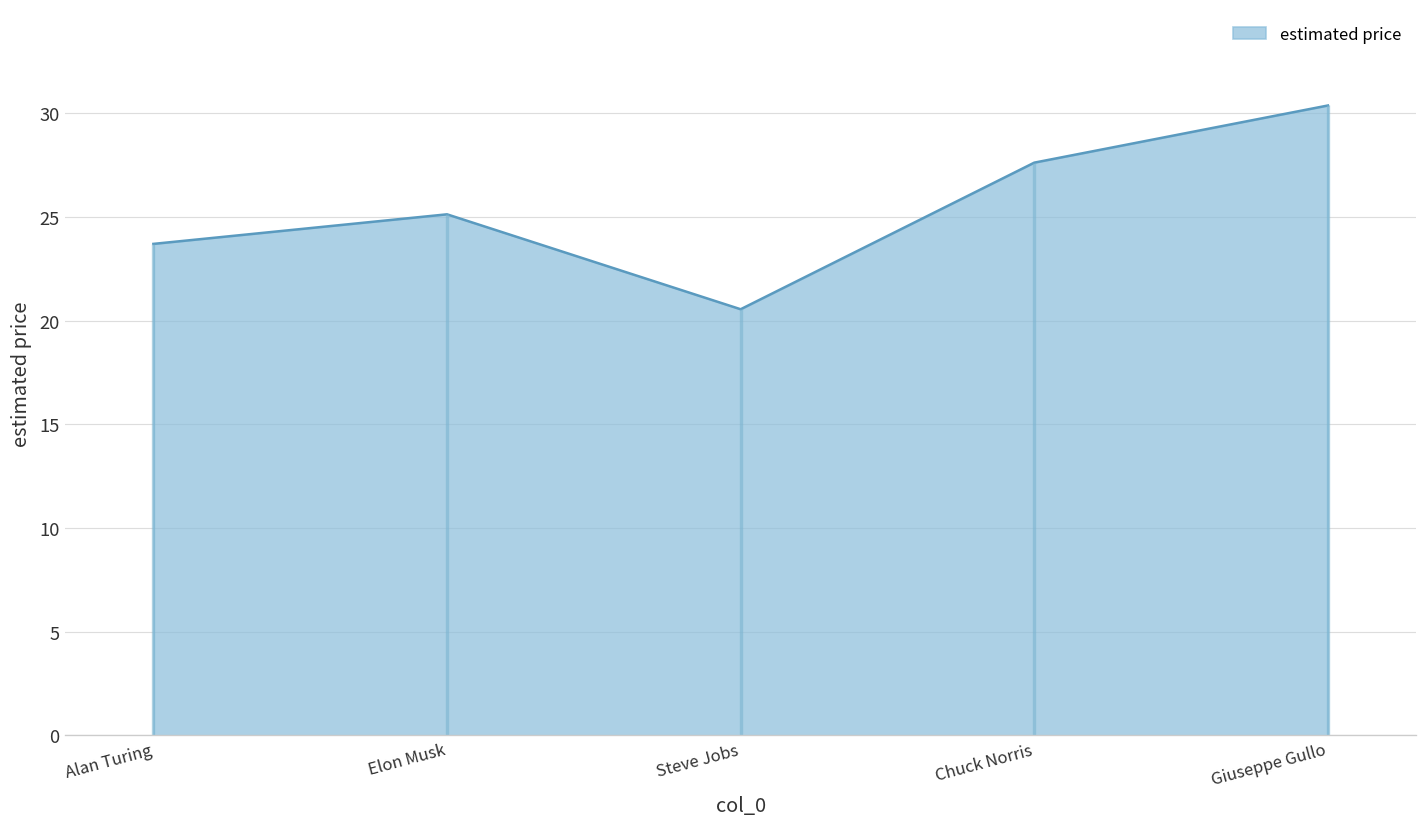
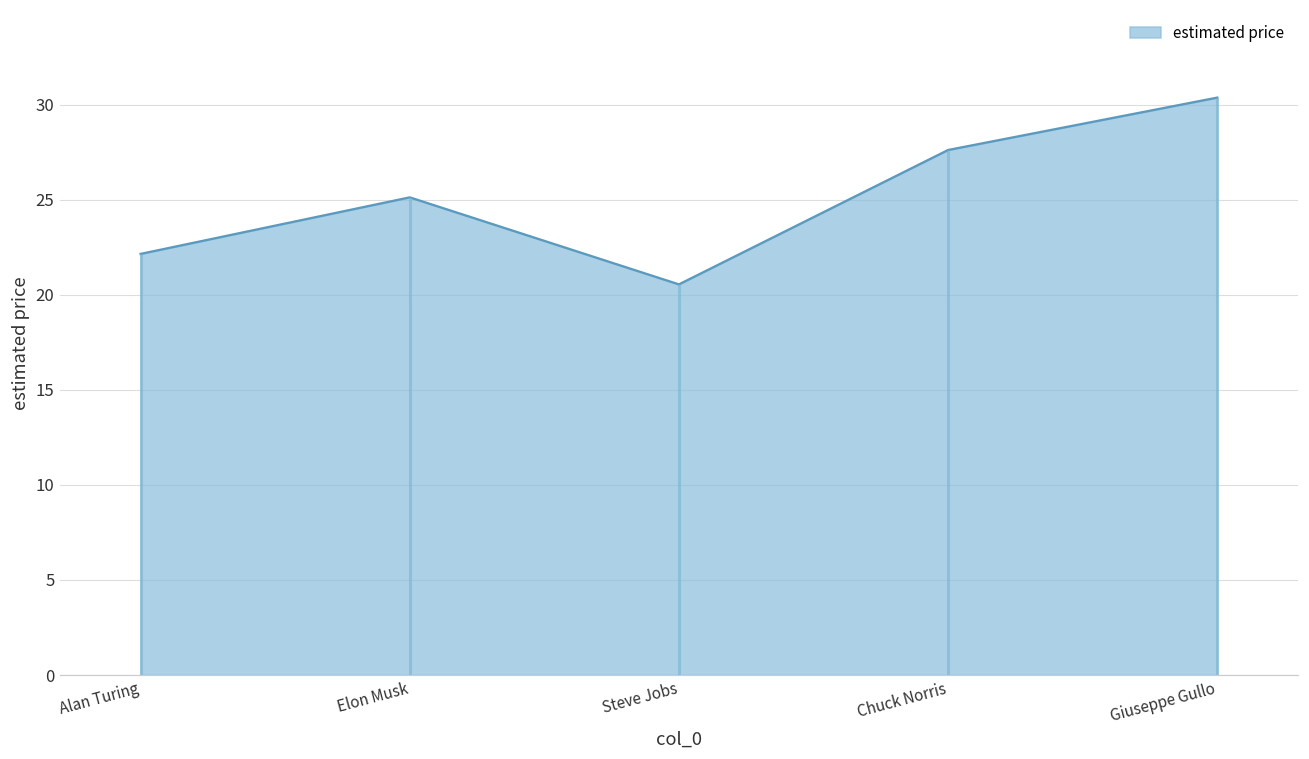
Alan Turing: 23.7 -> 22.1
